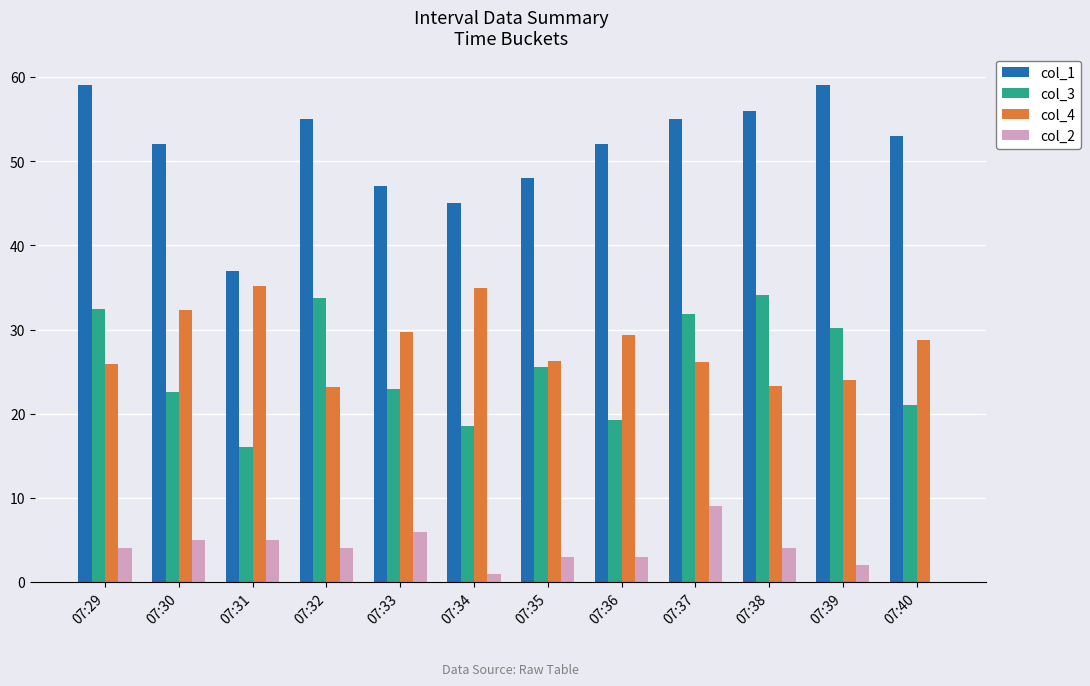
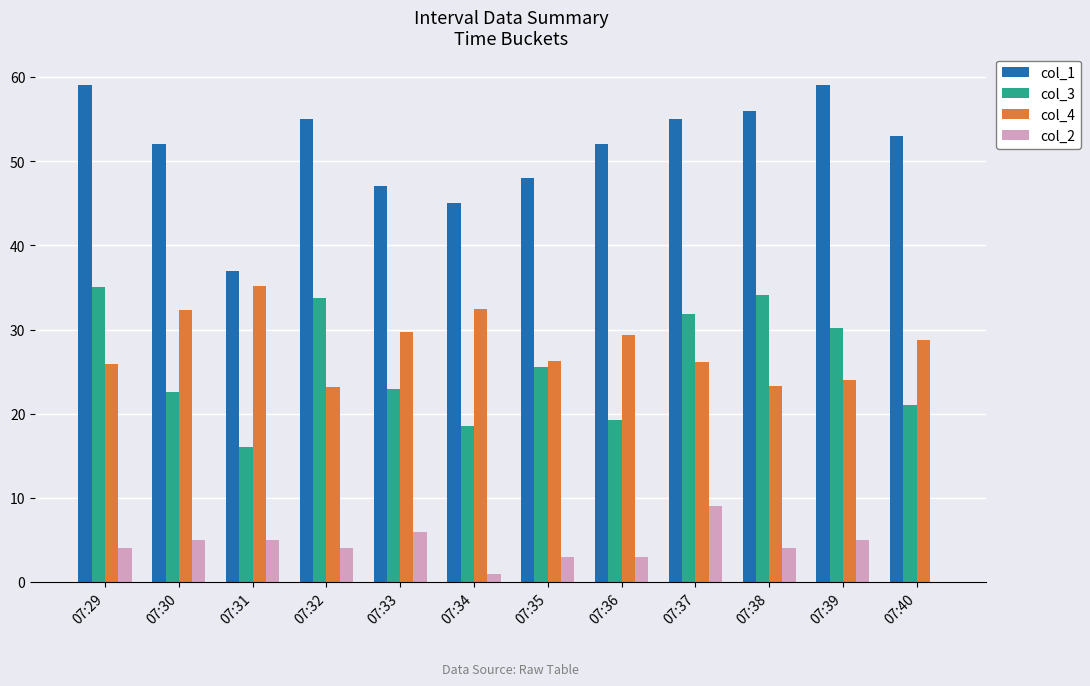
col_3, 07:29: 32 -> 35
col_4, 07:34: 35 -> 33
col_2, 07:39: 2 -> 5
